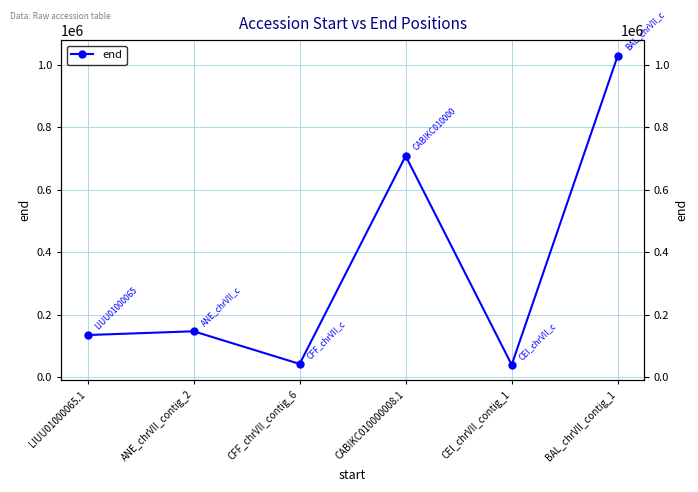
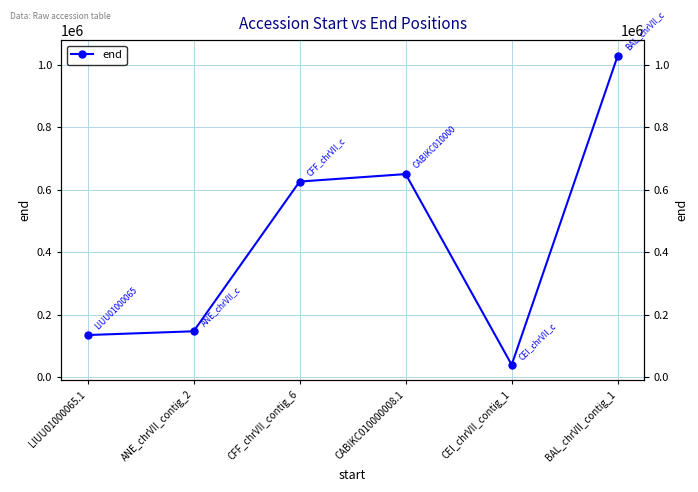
CFF_chrVII_contig_6: 40000 -> 630000
CABIKC010000008.1: 710000 -> 650000
